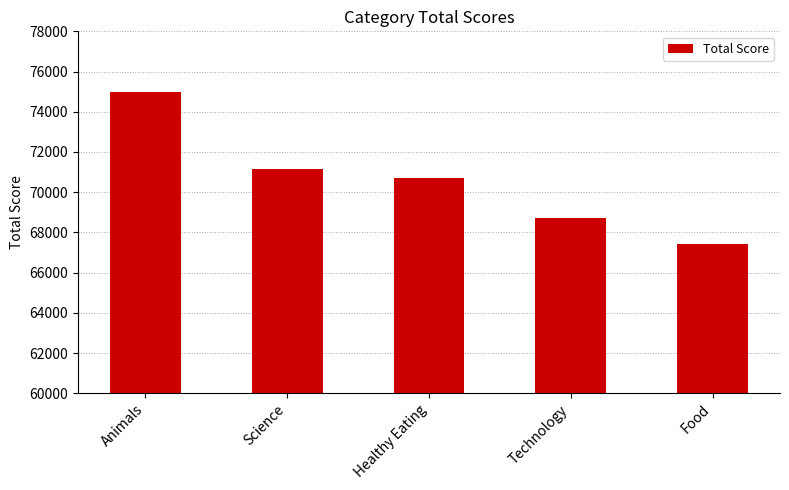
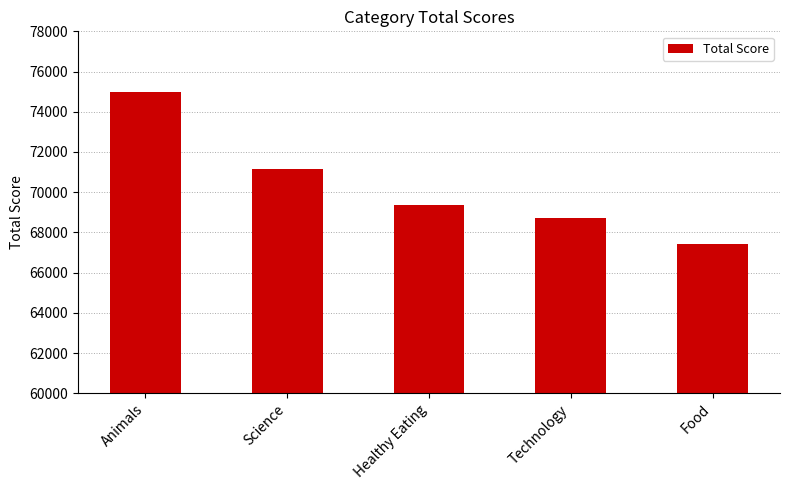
Healthy Eating: 70700 -> 69300
